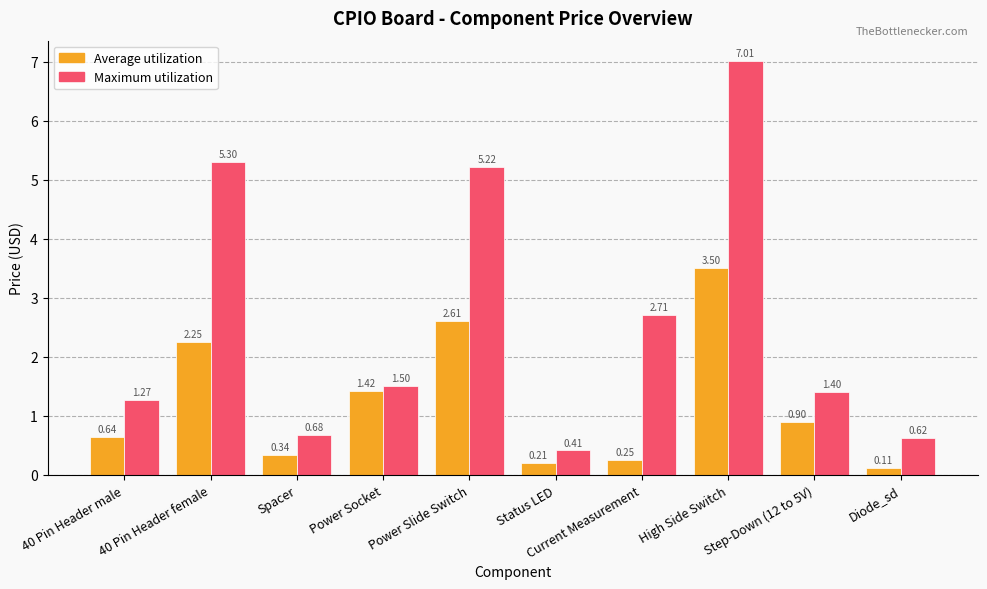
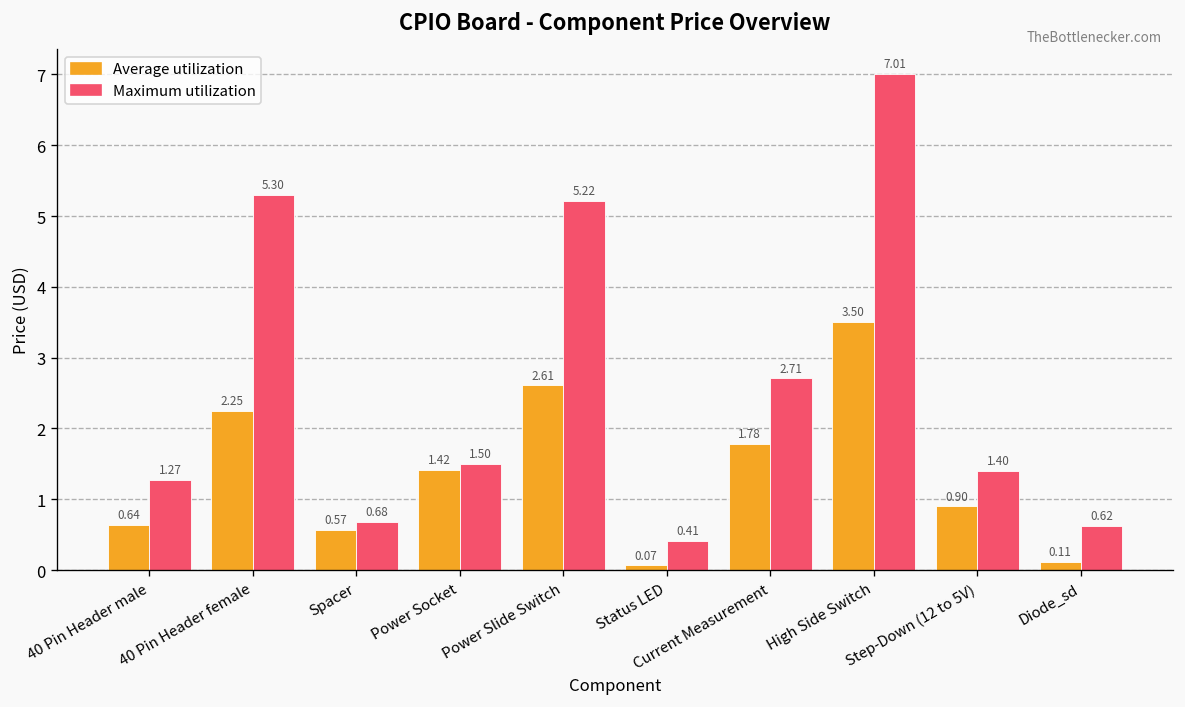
Average utilization, Spacer: 0.34 -> 0.57
Average utilization, Status LED: 0.21 -> 0.07
Average utilization, Current Measurement: 0.25 -> 1.78
